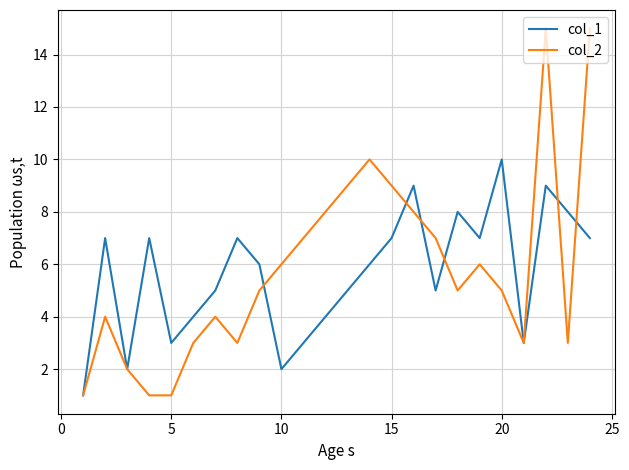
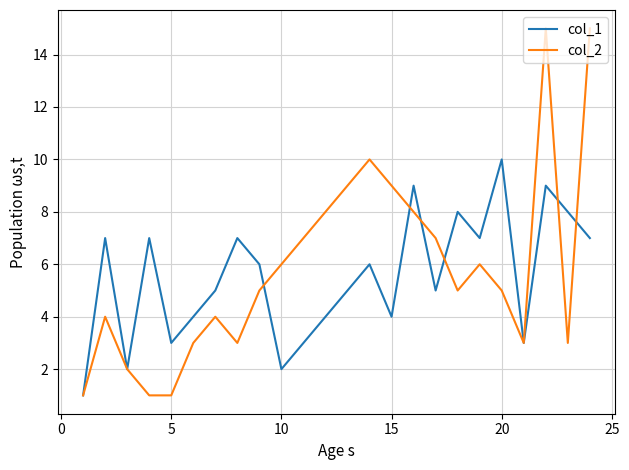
col_1, 15: 7 -> 4
